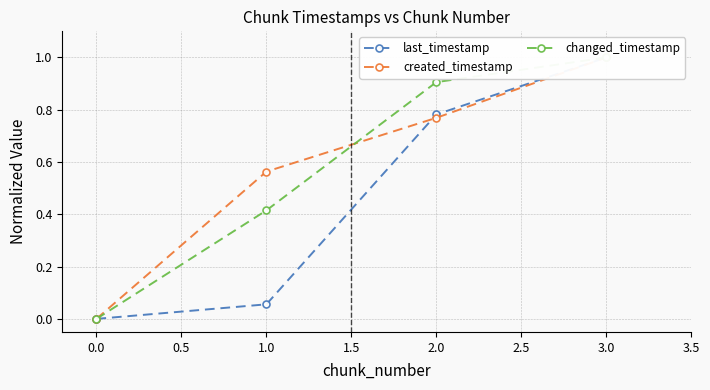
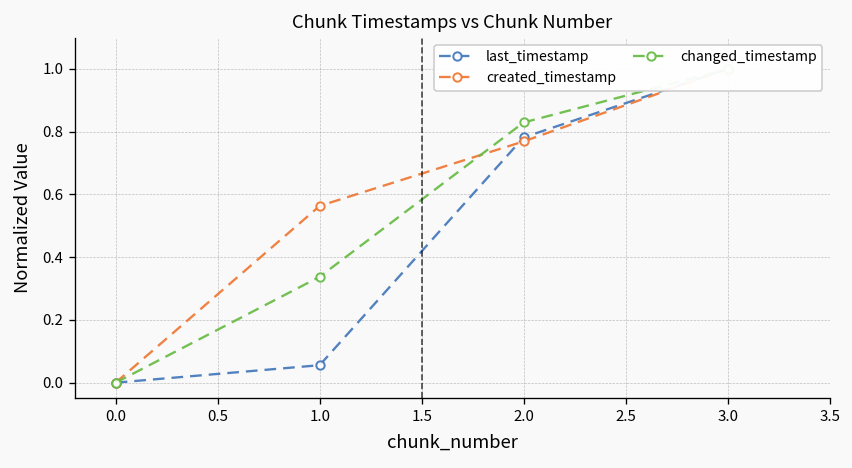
changed_timestamp, 1.0: 0.42 -> 0.34
changed_timestamp, 2.0: 0.91 -> 0.83
